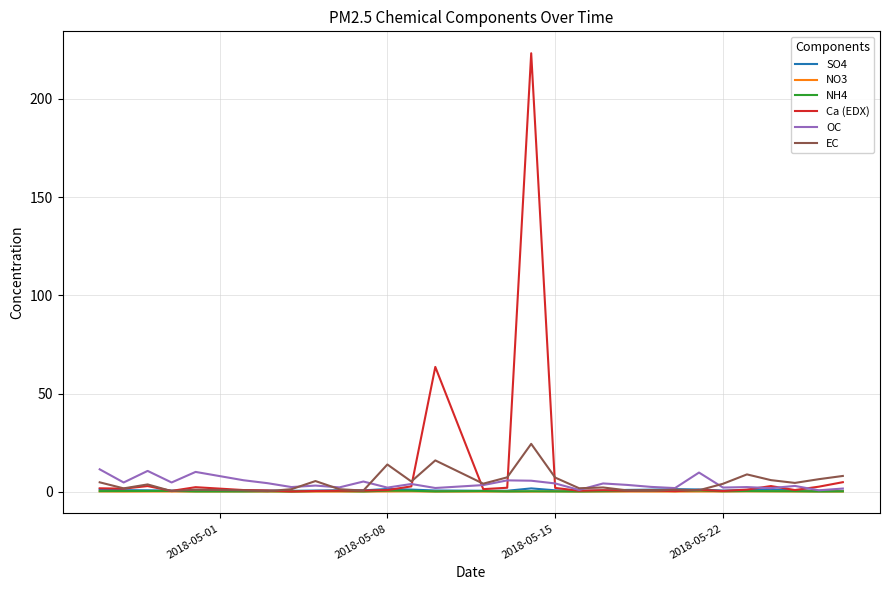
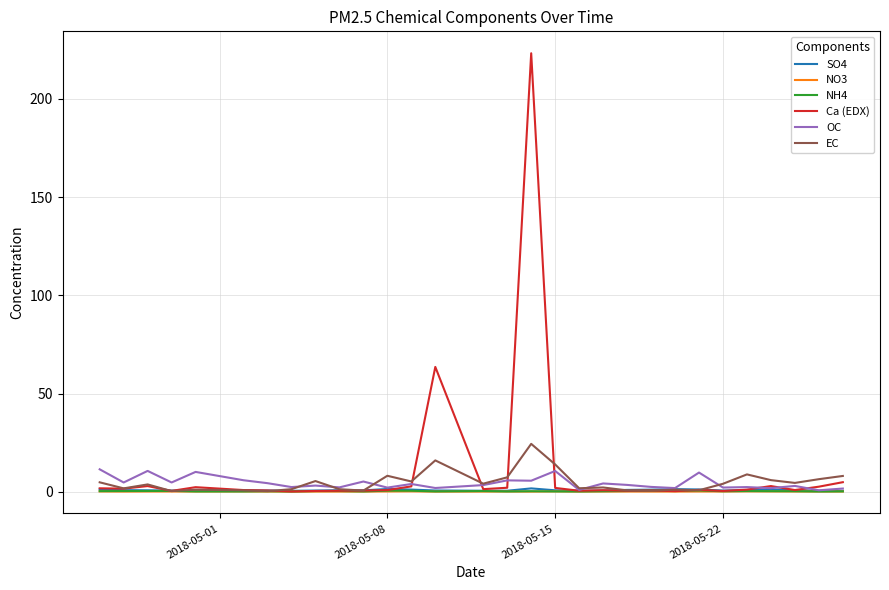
EC, 2018-05-08: 14 -> 8
OC, 2018-05-15: 4 -> 11
EC, 2018-05-15: 7 -> 14
